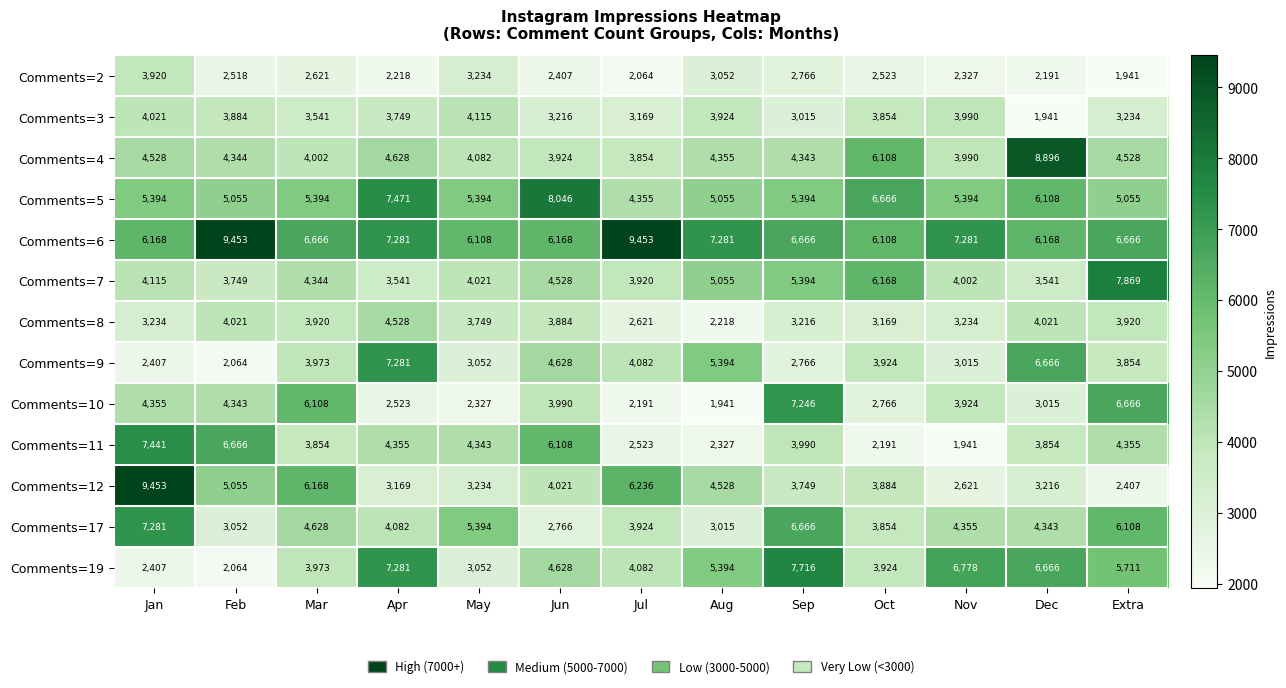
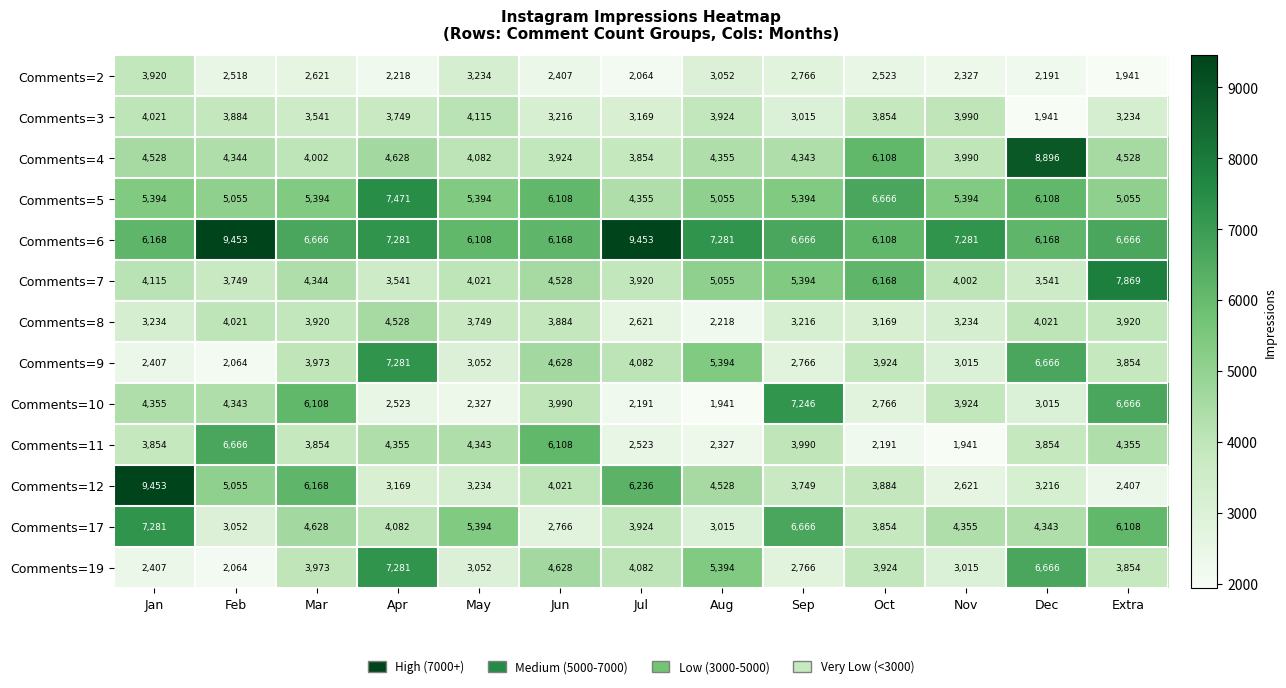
Comments=5, Jun: 8,046 -> 6,108
Comments=11, Jan: 7,441 -> 3,854
Comments=19, Sep: 7,716 -> 2,766
Comments=19, Nov: 6,778 -> 3,015
Comments=19, Extra: 5,711 -> 3,854
